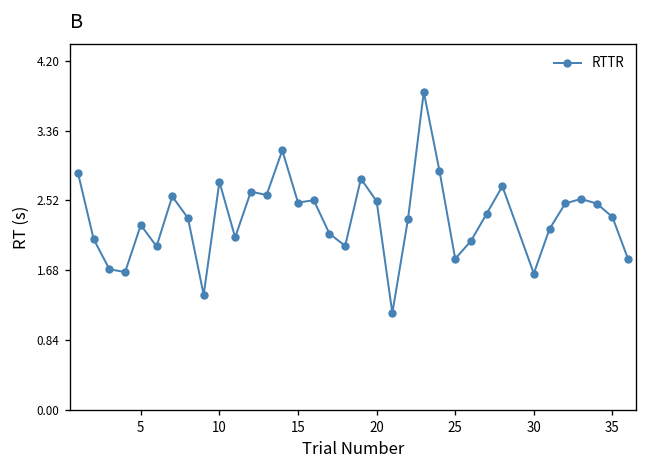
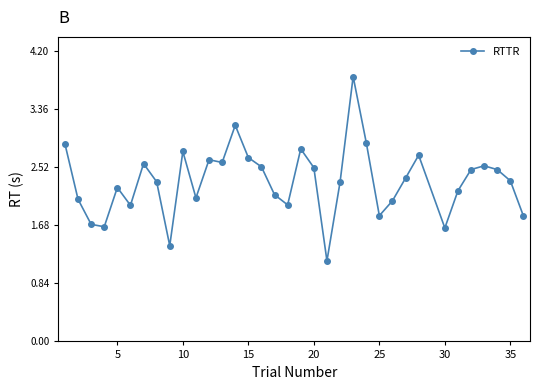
15: 2.5 -> 2.7
